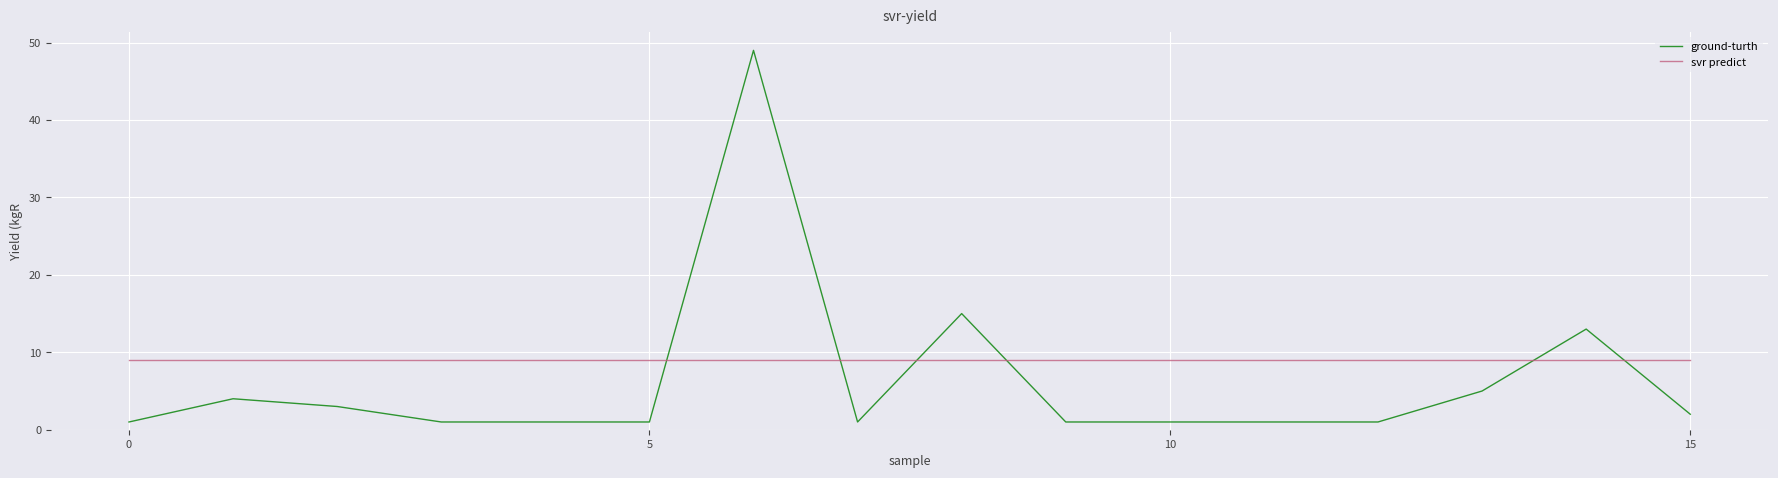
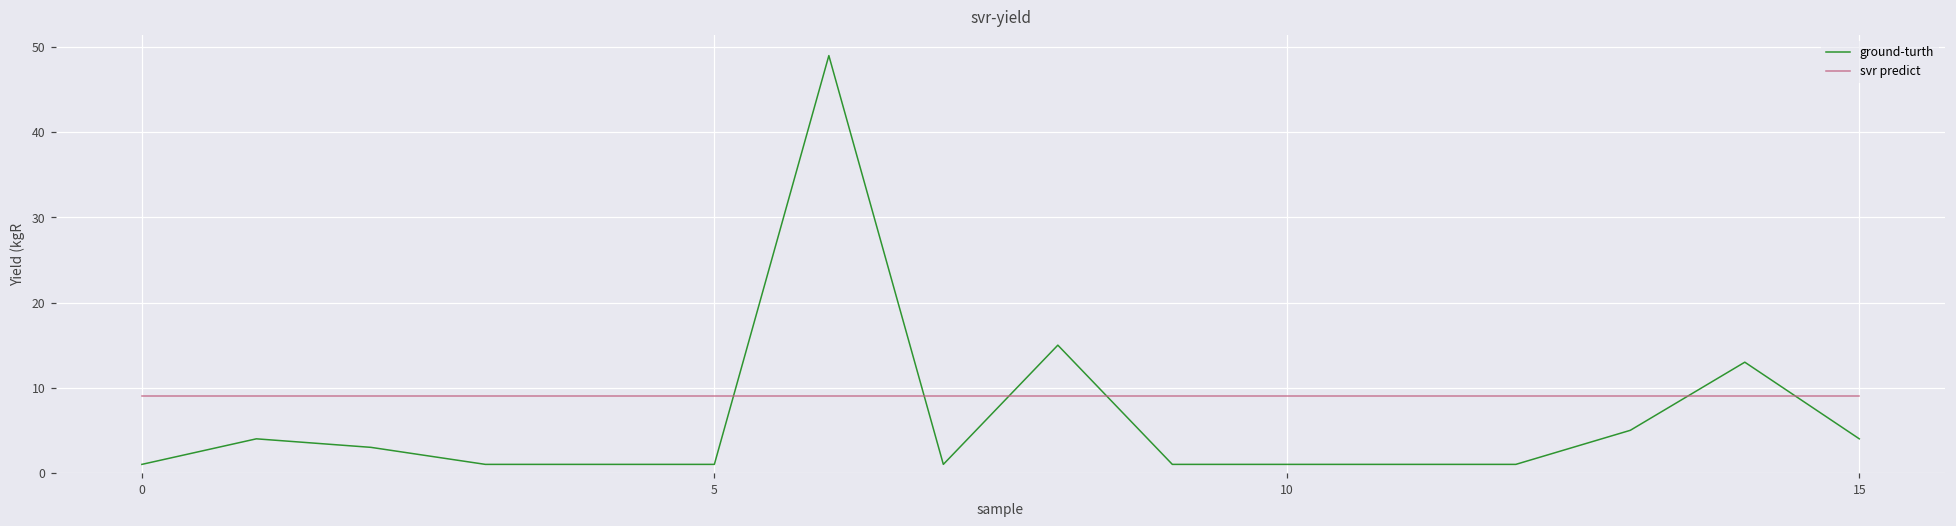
ground-turth, 15: 2 -> 4
